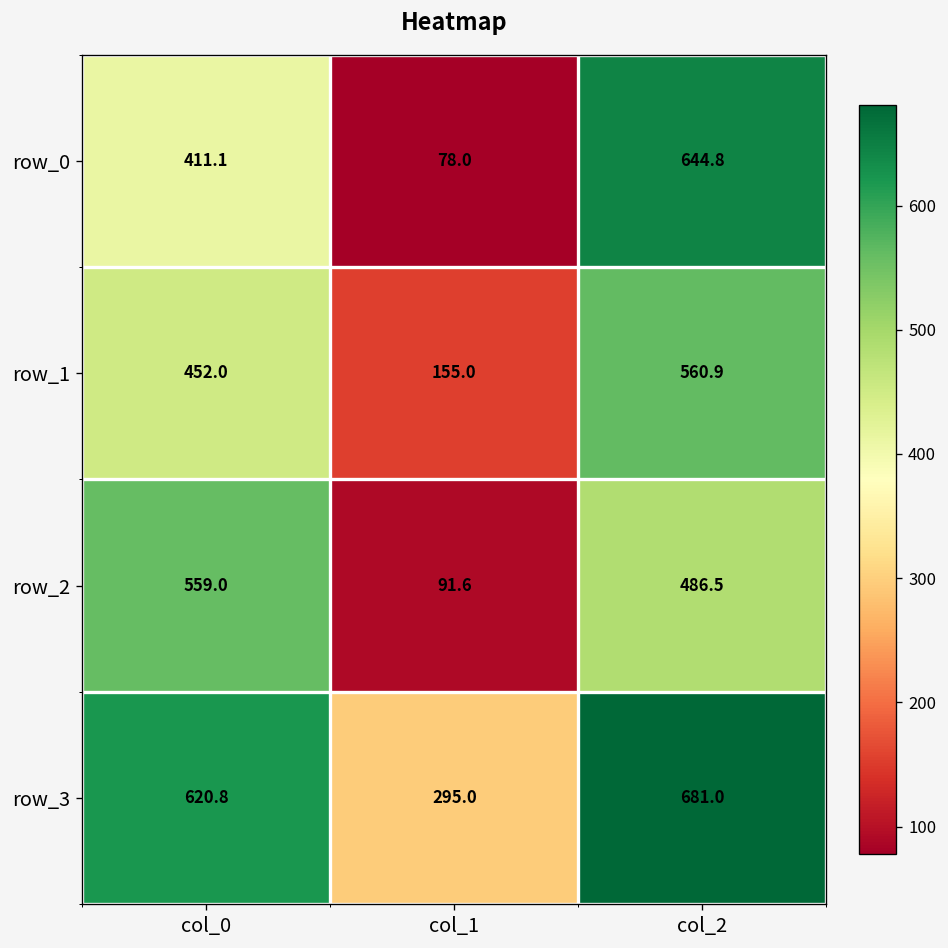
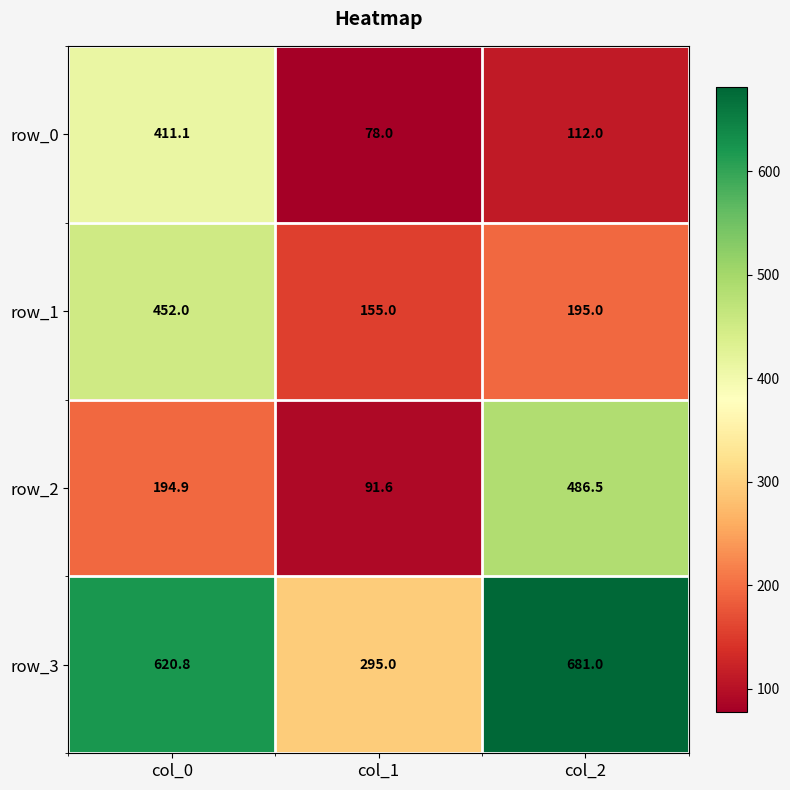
row_0, col_2: 644.8 -> 112.0
row_1, col_2: 560.9 -> 195.0
row_2, col_0: 559.0 -> 194.9
